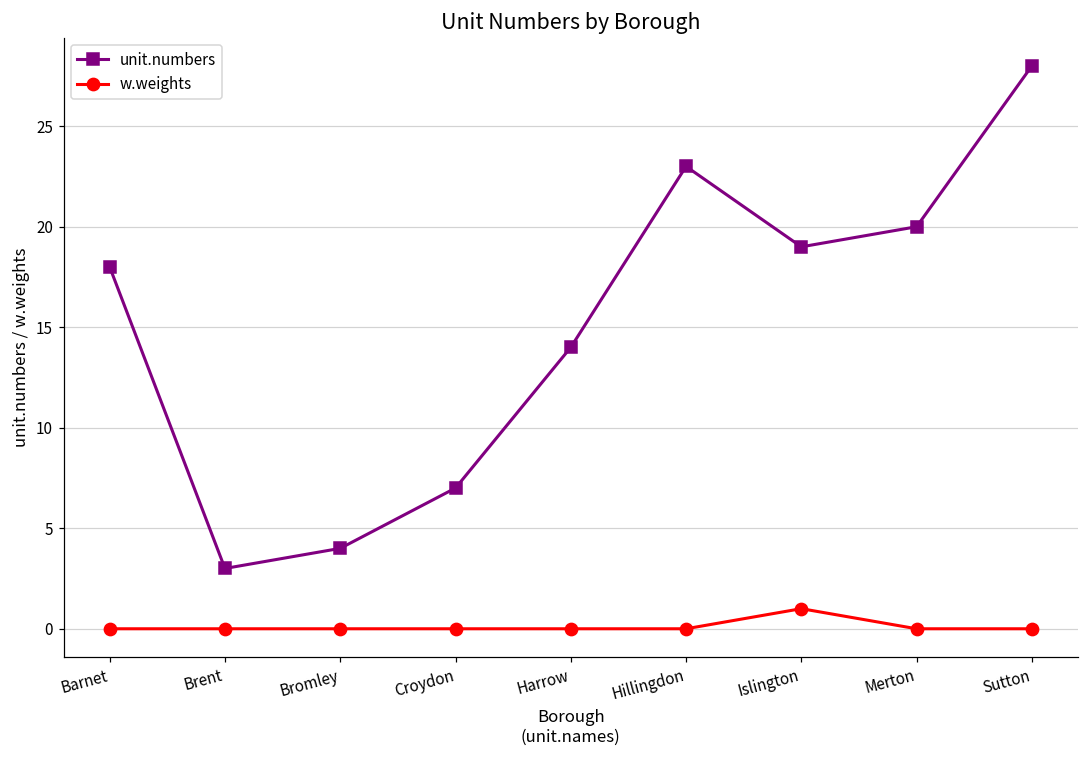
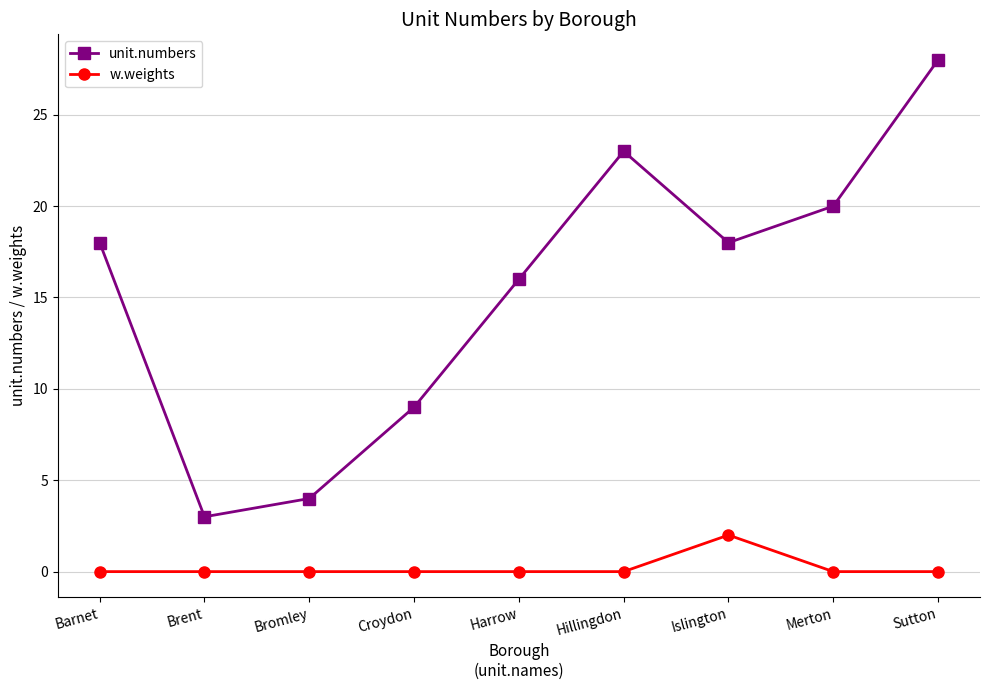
unit.numbers, Croydon: 7 -> 9
unit.numbers, Harrow: 14 -> 16
unit.numbers, Islington: 19 -> 18
w.weights, Islington: 1 -> 2
